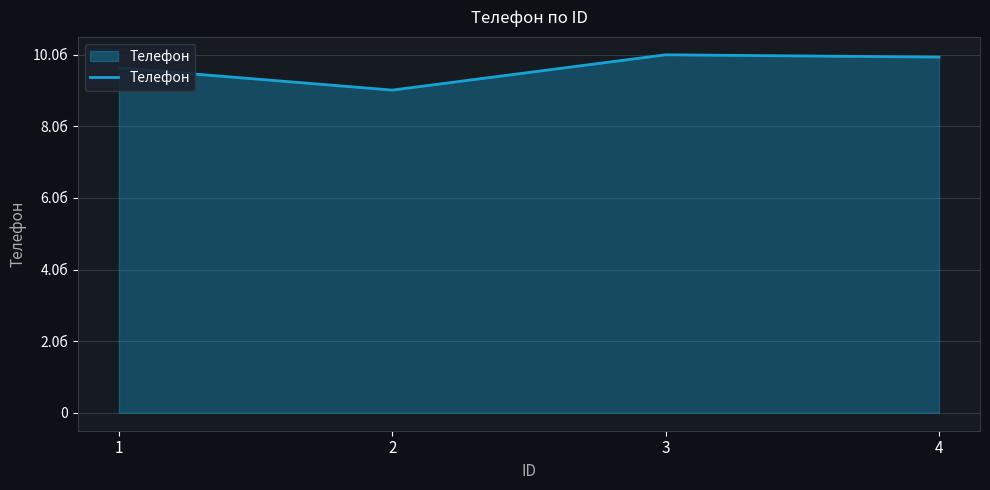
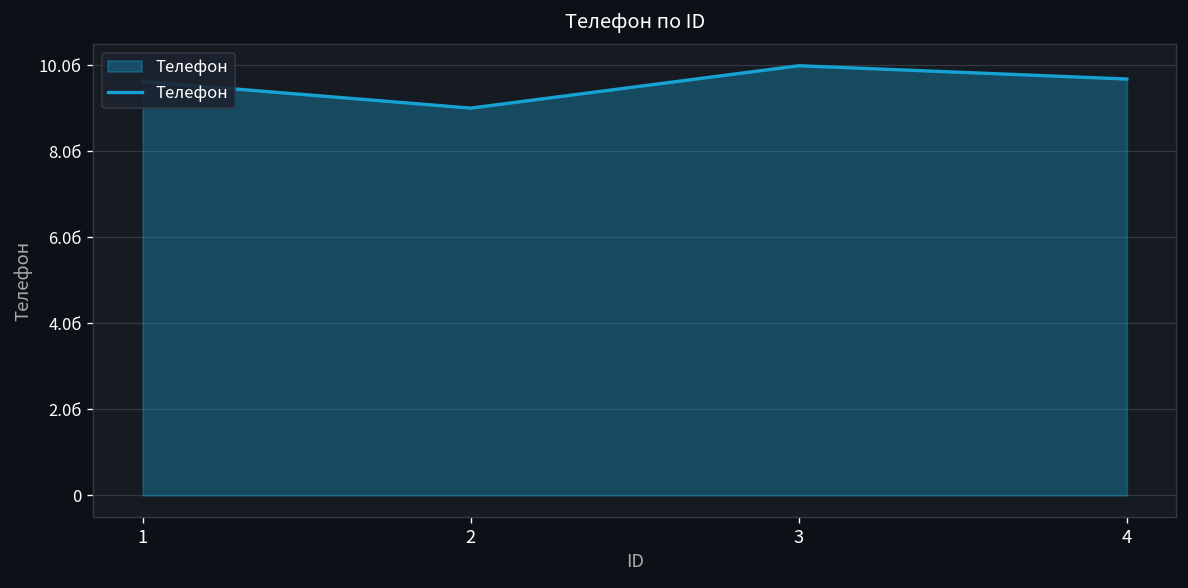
4: 9.9б -> 9.7б
